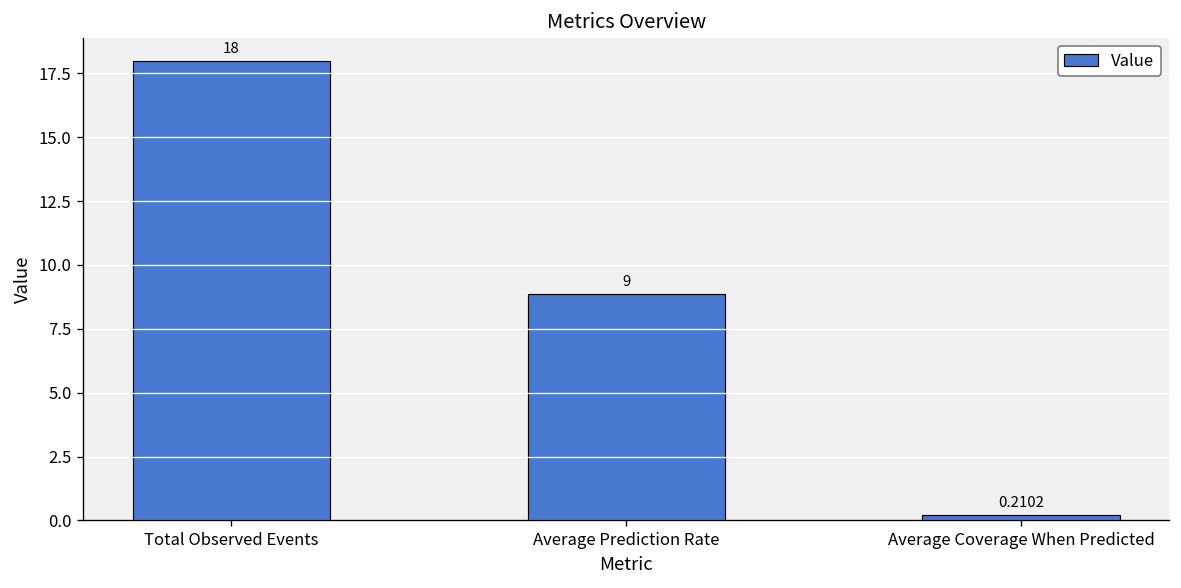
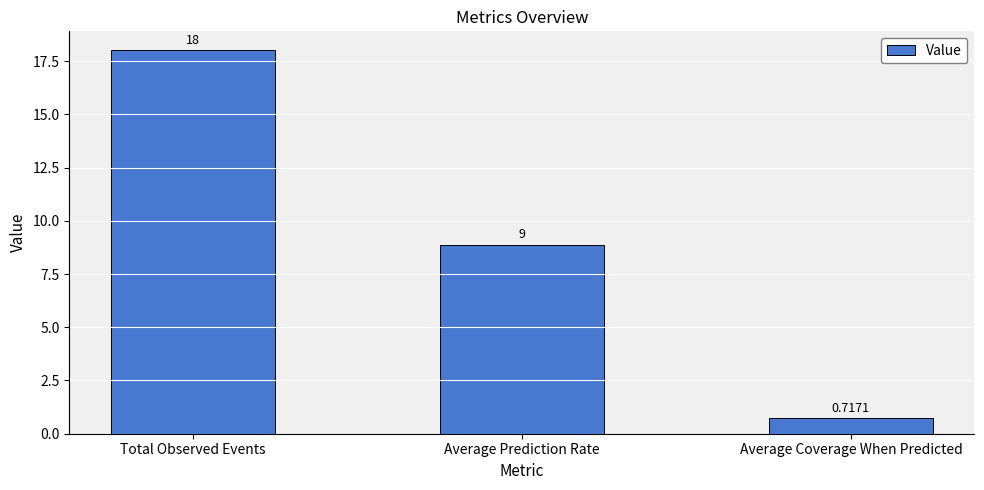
Average Coverage When Predicted: 0.2102 -> 0.7171
